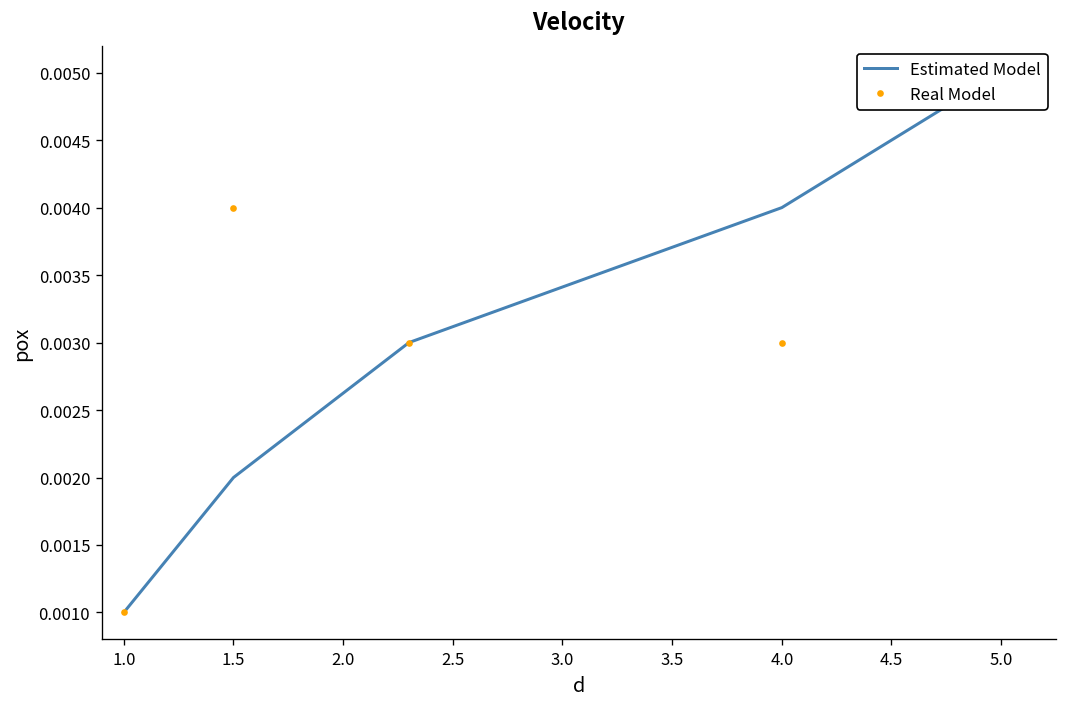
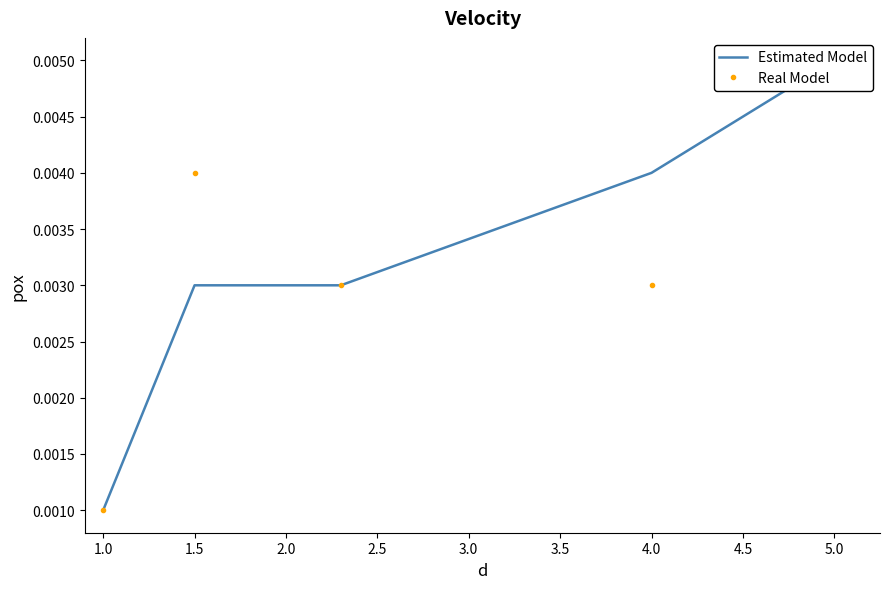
Estimated Model, 1.5: 0.002 -> 0.003
